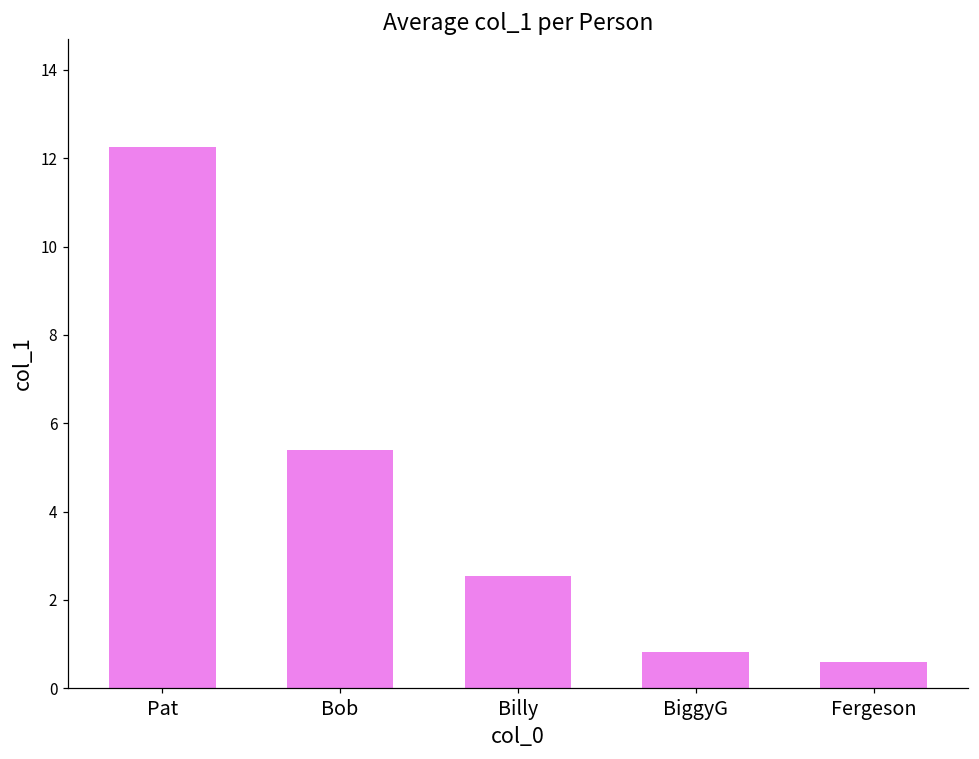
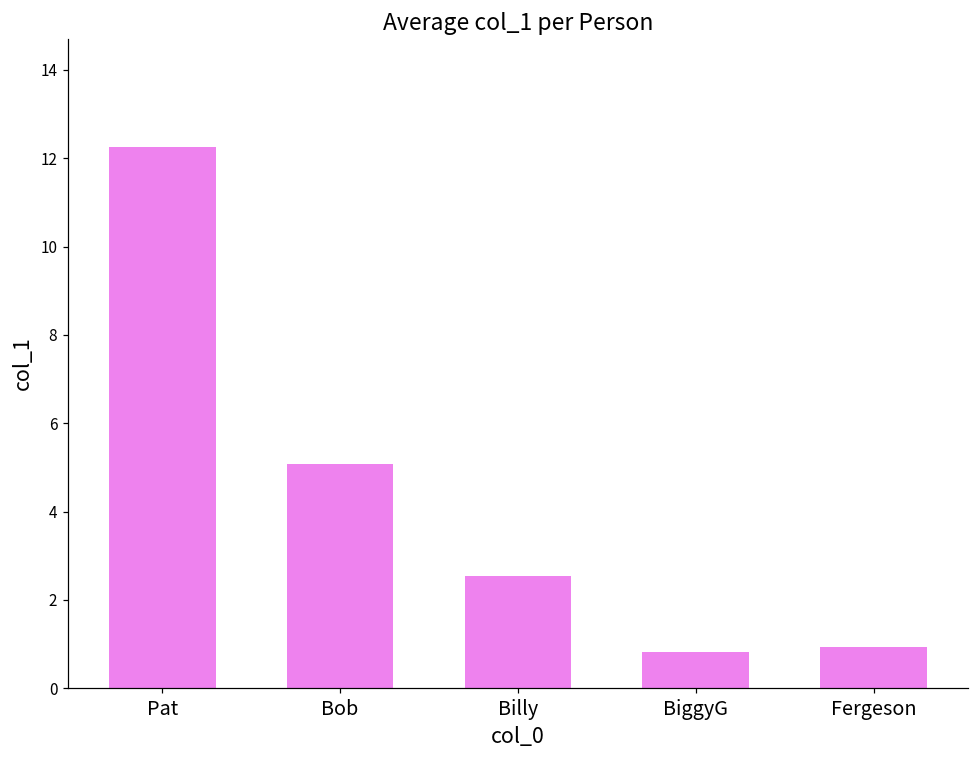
Bob: 5.4 -> 5.1
Fergeson: 0.6 -> 0.9
